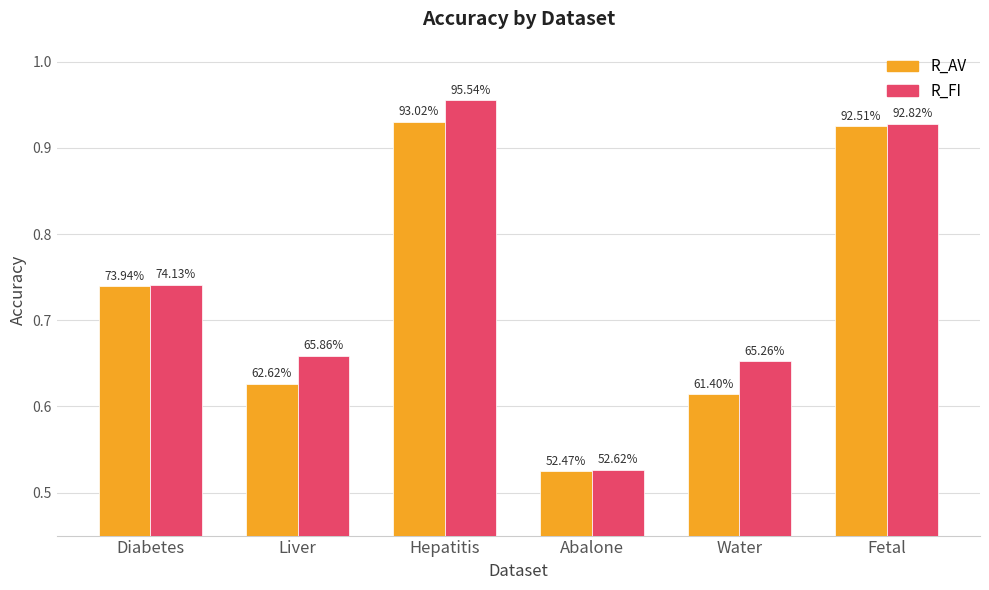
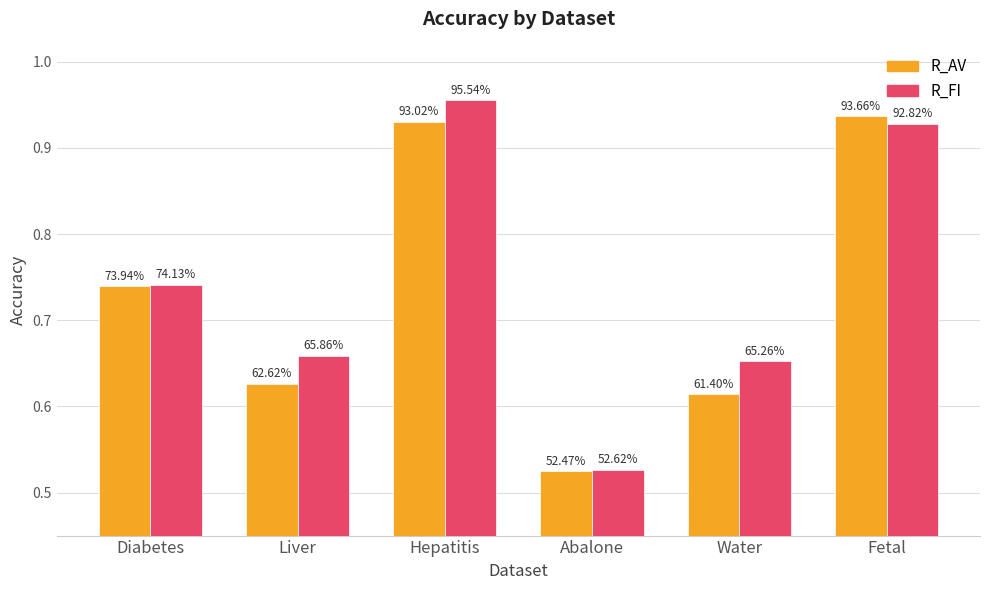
R_AV, Fetal: 92.51% -> 93.66%
